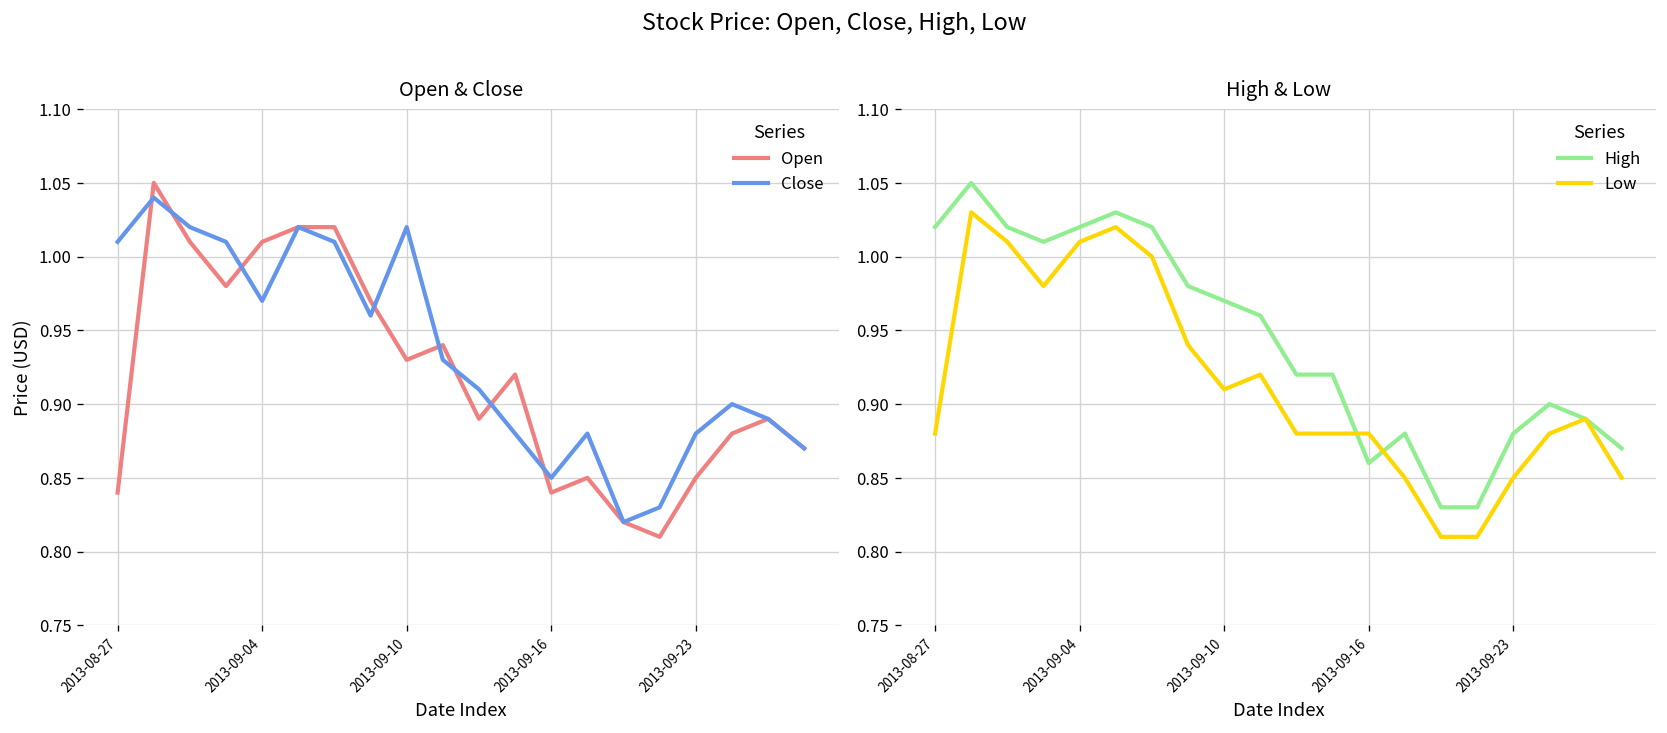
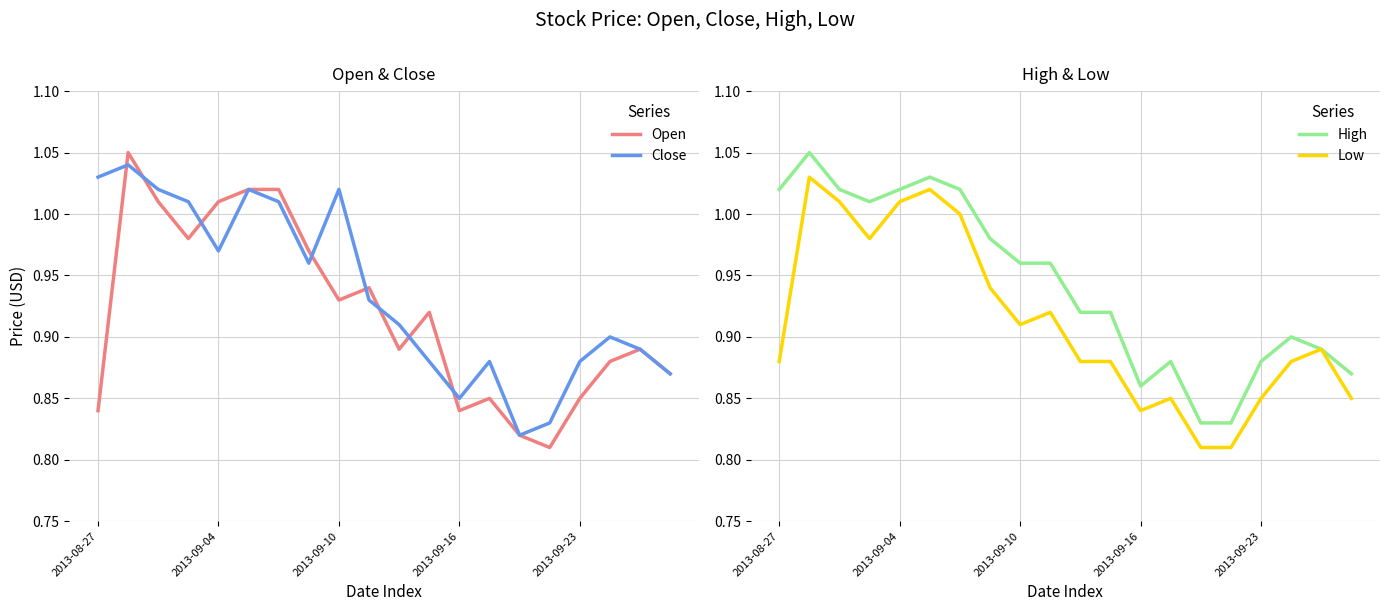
Open & Close, Close, 2013-08-27: 1.01 -> 1.03
High & Low, High, 2013-09-10: 0.97 -> 0.96
High & Low, Low, 2013-09-16: 0.88 -> 0.84
